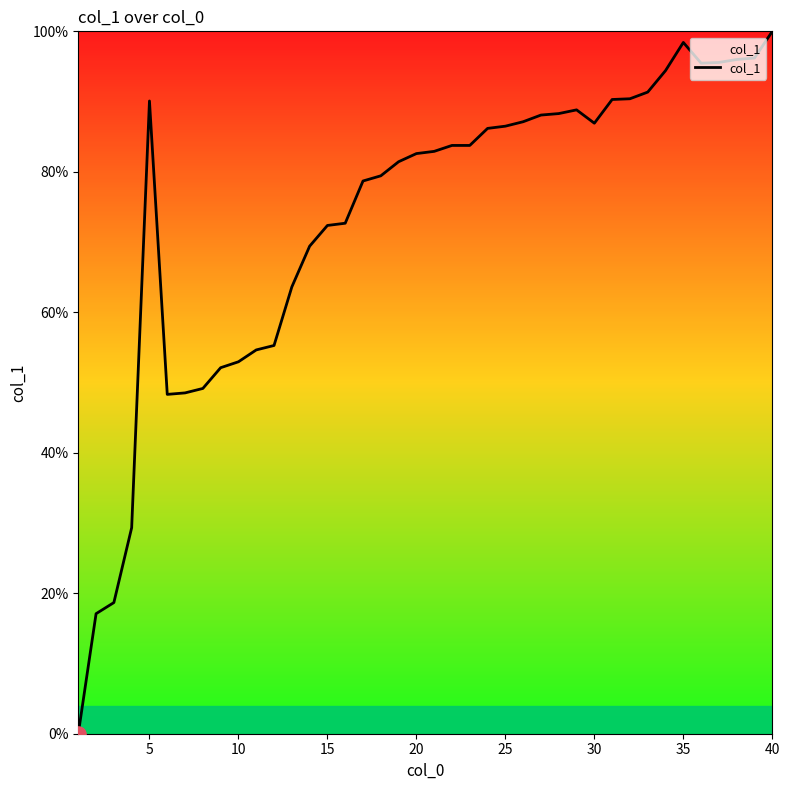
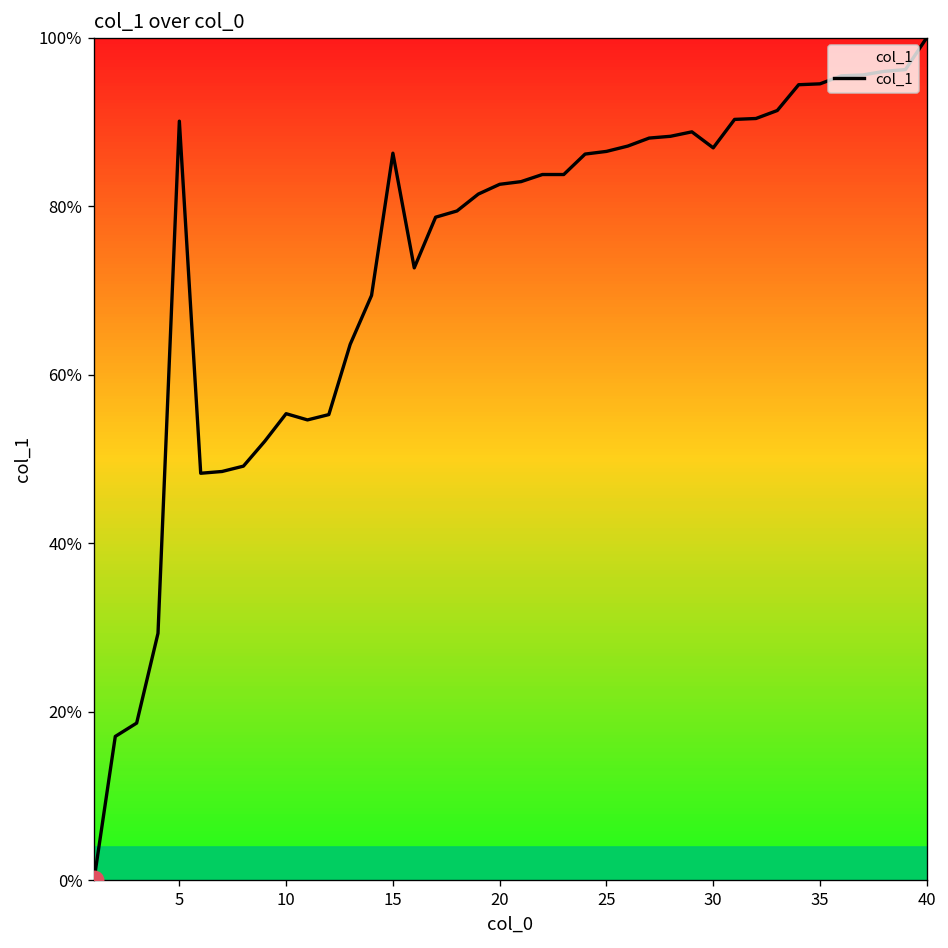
col_1, 10: 53% -> 55%
col_1, 15: 72% -> 86%
col_1, 35: 98% -> 95%
